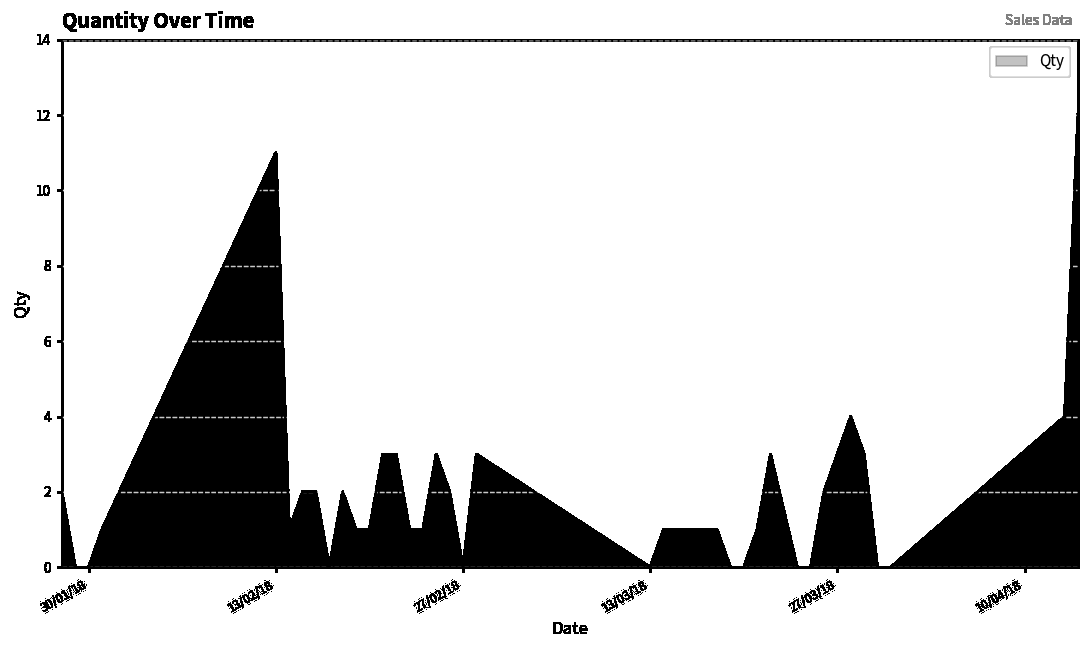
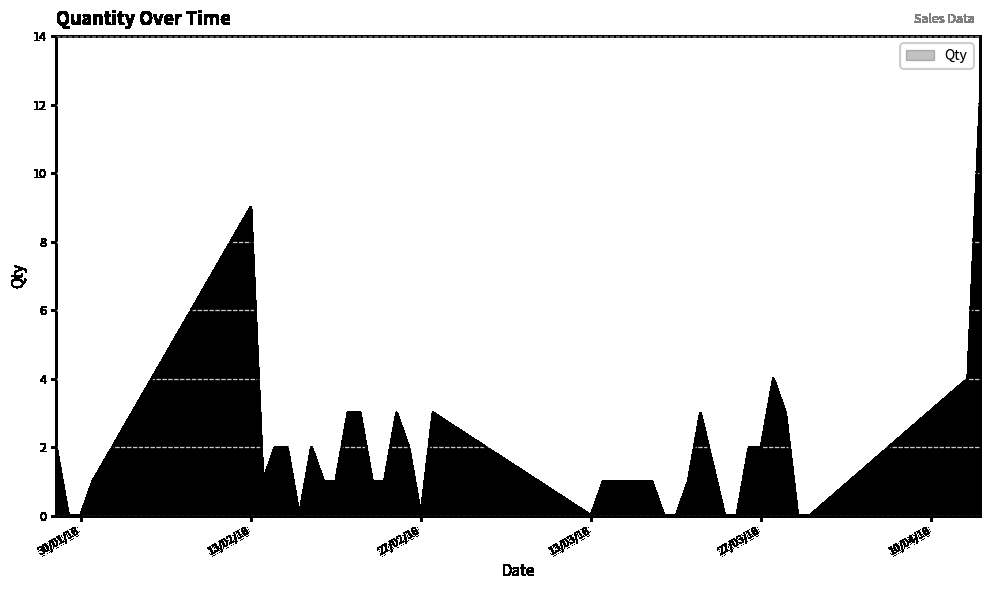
13/02/18: 11 -> 9
27/03/18: 3 -> 2
